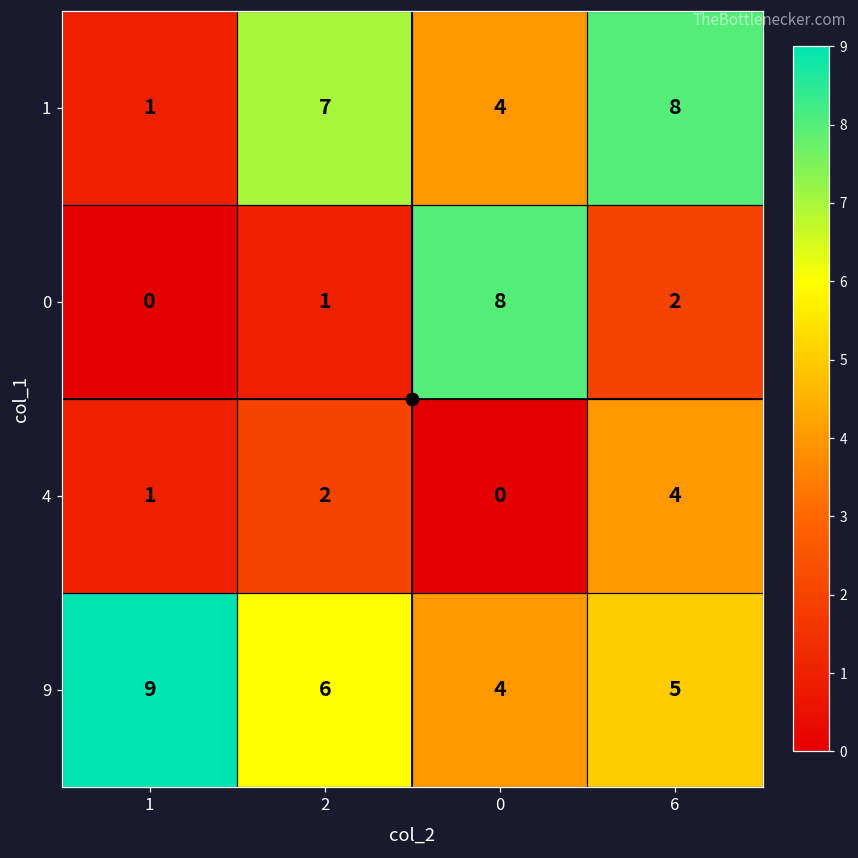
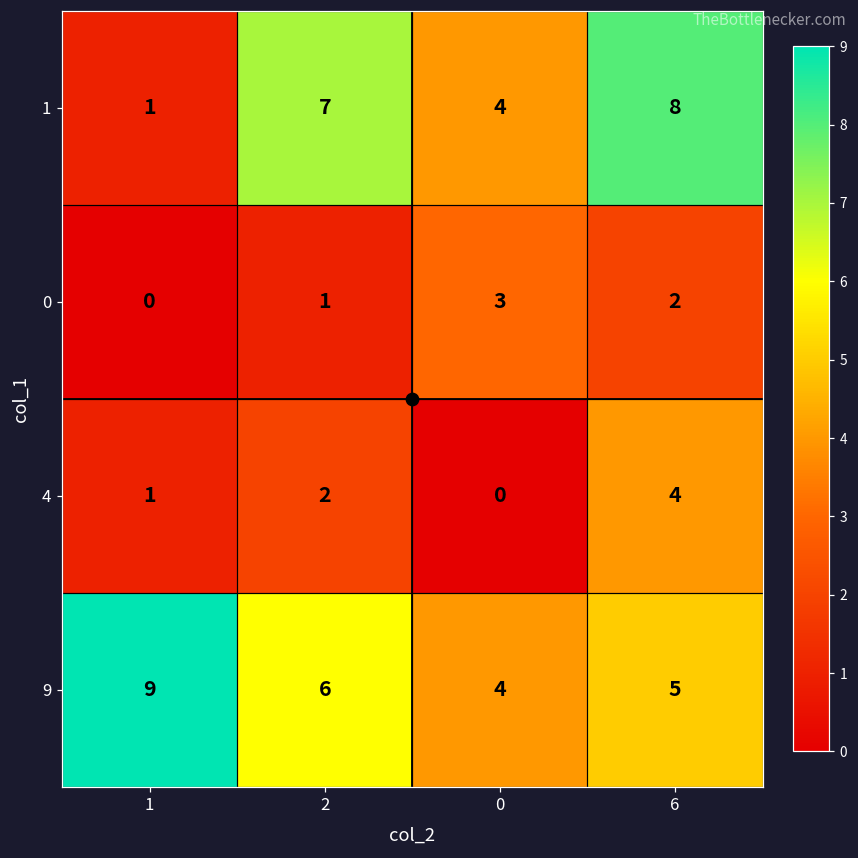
0, 0: 8 -> 3
